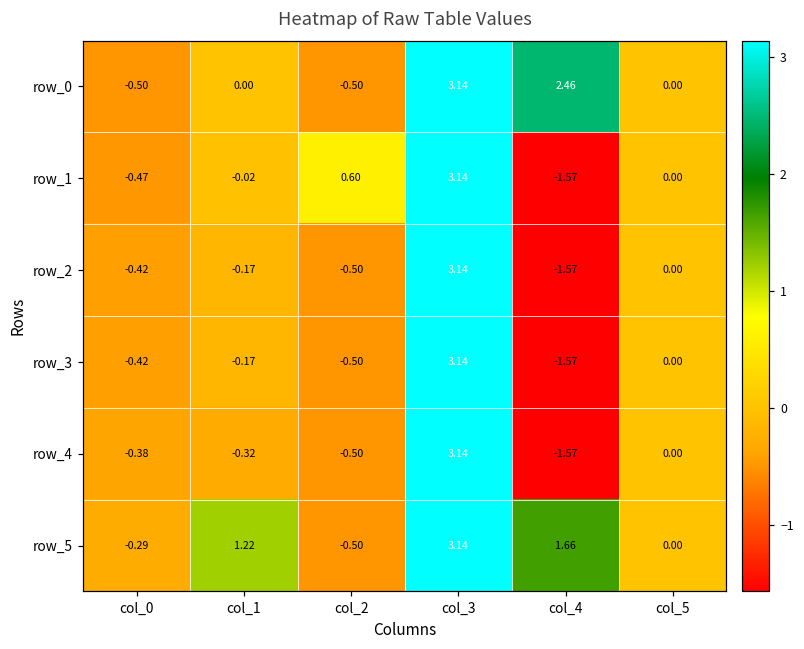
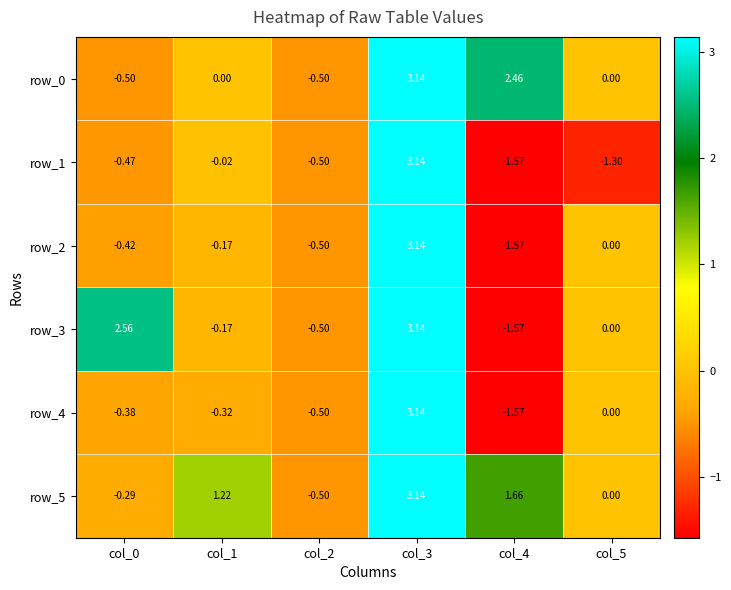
row_1, col_2: 0.60 -> -0.50
row_1, col_5: 0.00 -> -1.30
row_3, col_0: -0.42 -> 2.56
